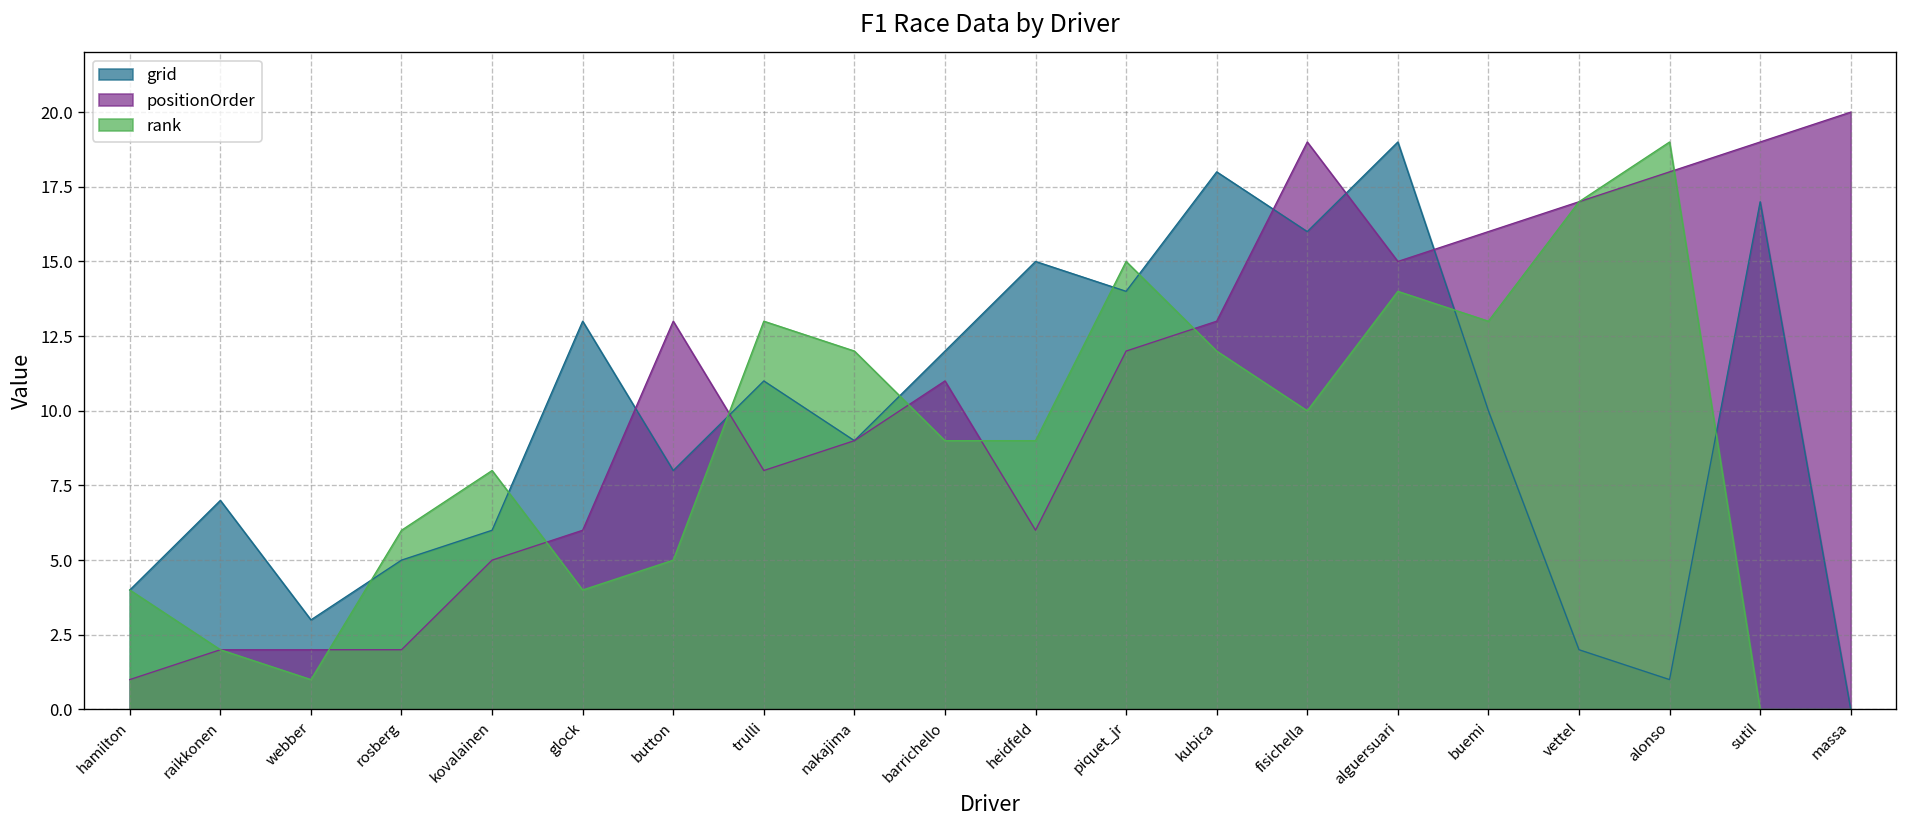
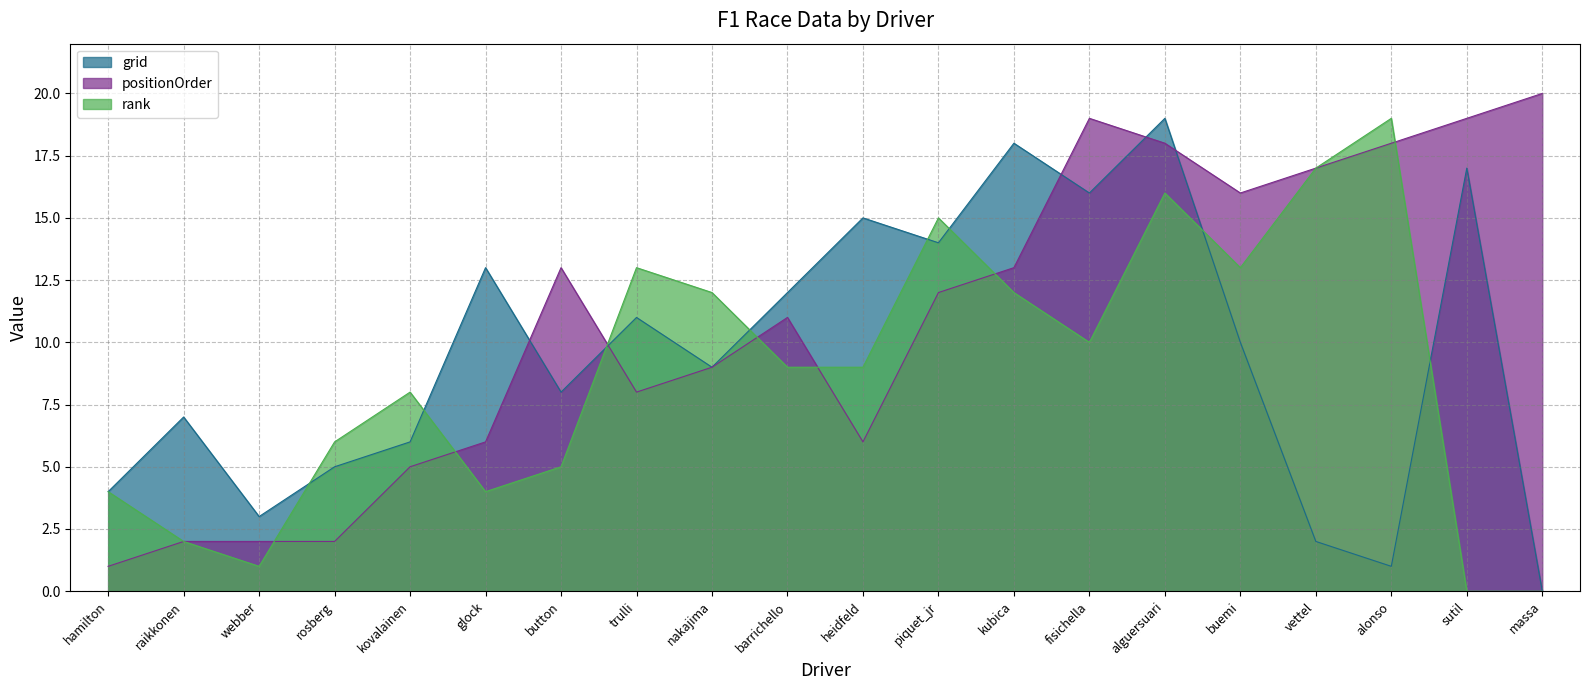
positionOrder, alguersuari: 15 -> 18
rank, alguersuari: 14 -> 16
